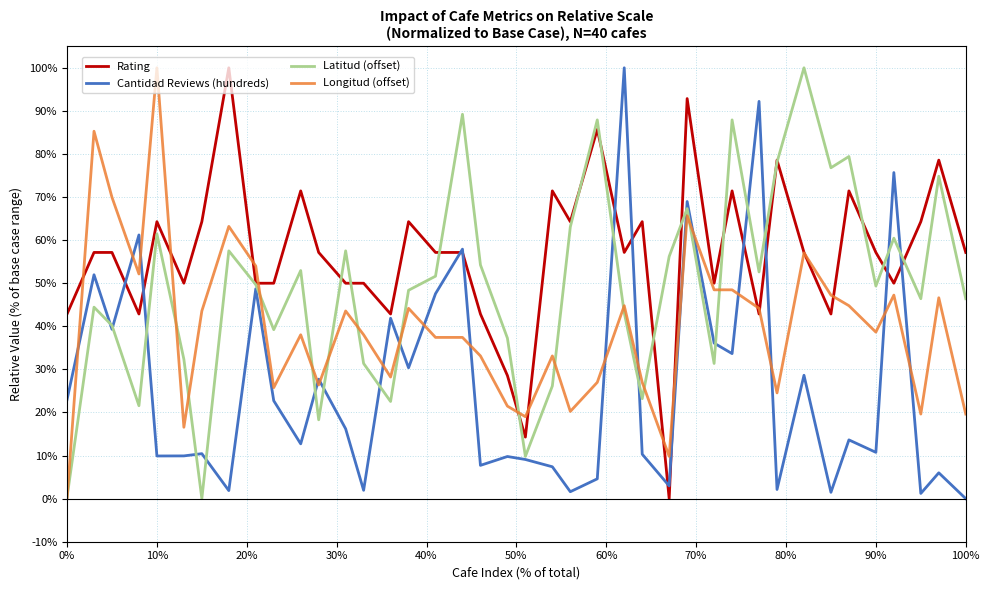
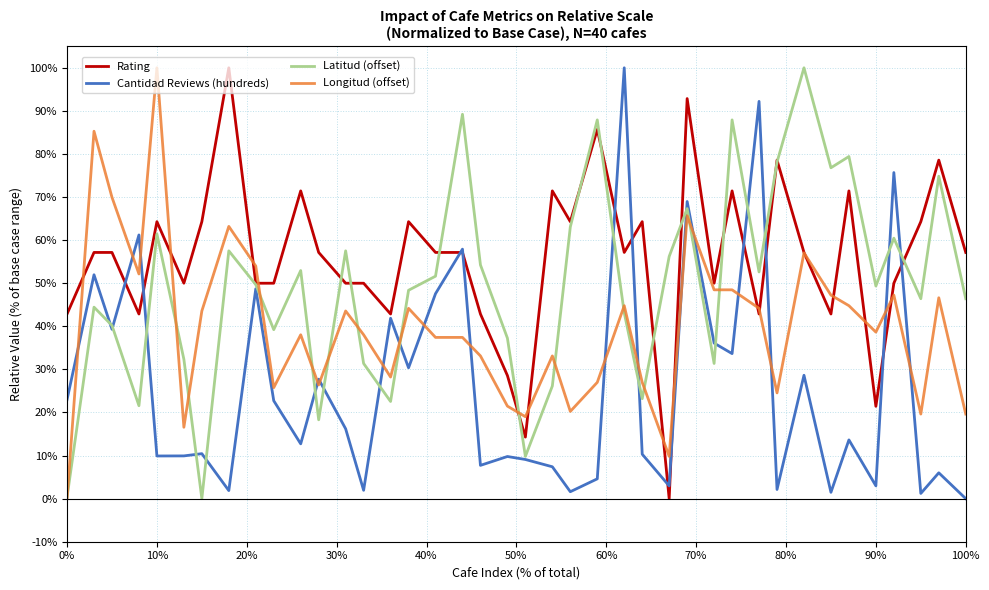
Rating, 90%: 57% -> 21%
Cantidad Reviews (hundreds), 90%: 11% -> 3%
